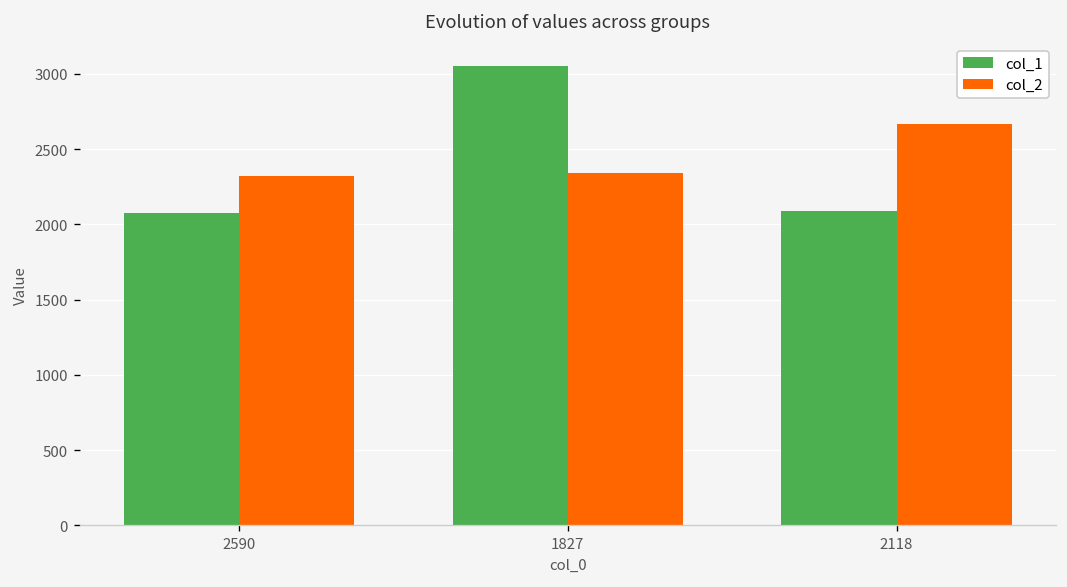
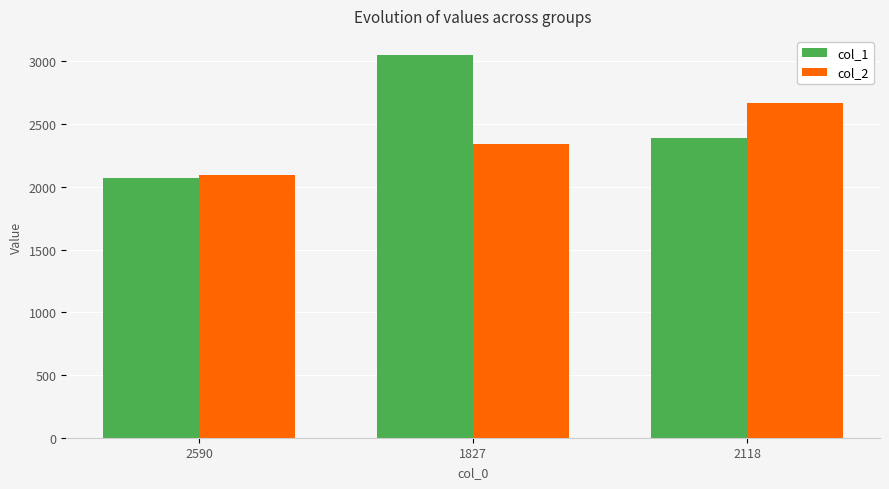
col_2, 2590: 2320 -> 2090
col_1, 2118: 2090 -> 2390
